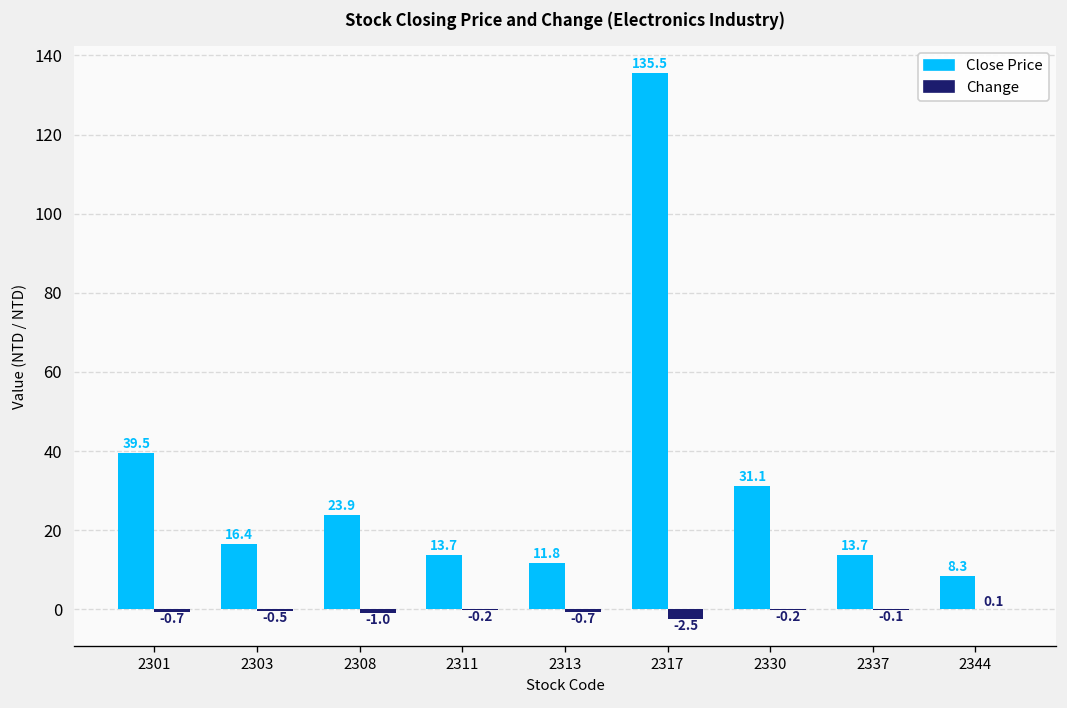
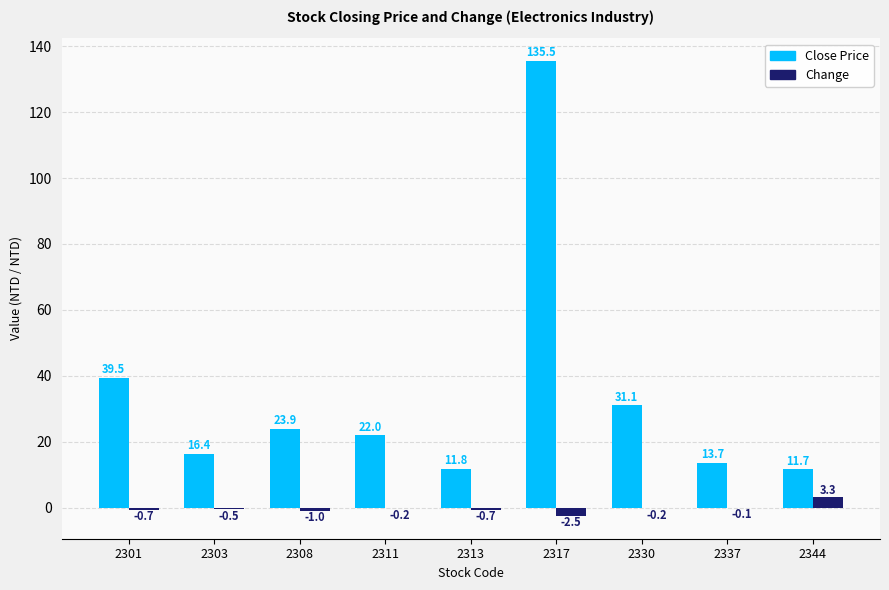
Close Price, 2311: 13.7 -> 22.0
Close Price, 2344: 8.3 -> 11.7
Change, 2344: 0.1 -> 3.3
